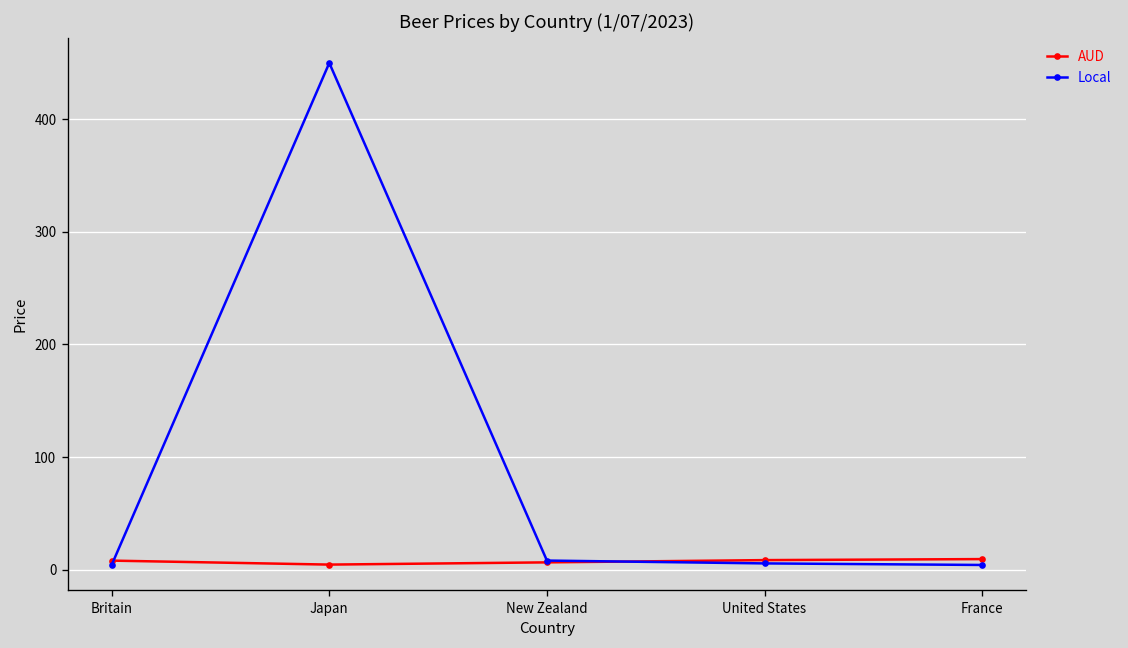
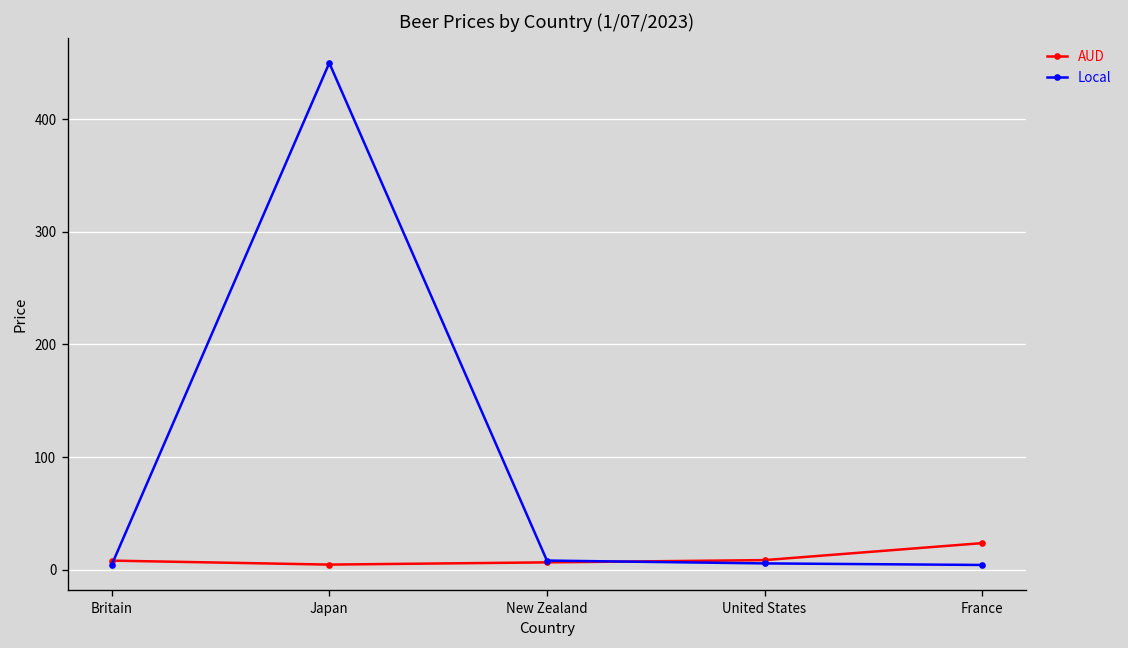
AUD, France: 10 -> 20
